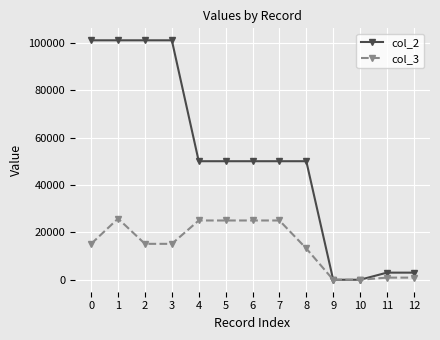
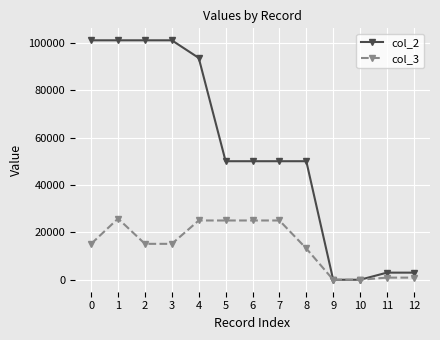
col_2, 4: 50000 -> 94000
